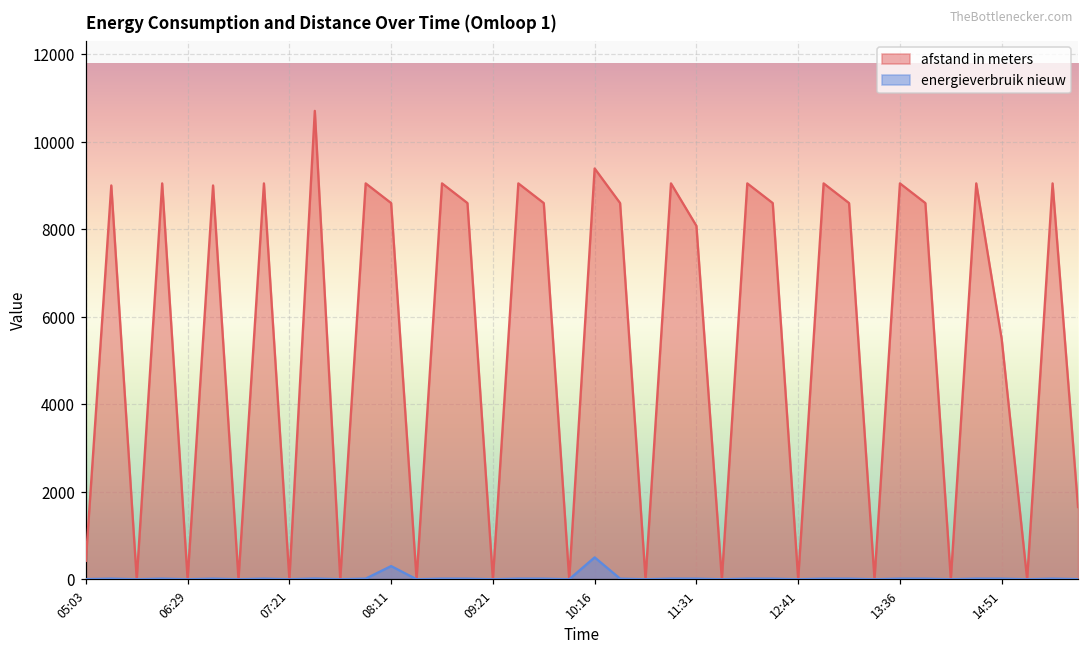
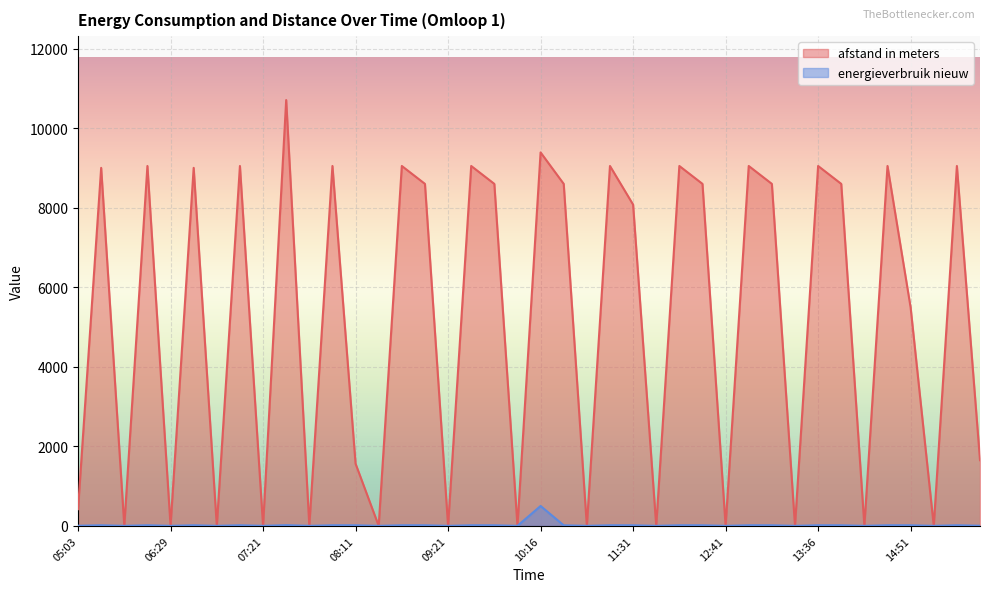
afstand in meters, 08:11: 8600 -> 1600
energieverbruik nieuw, 08:11: 300 -> 0
